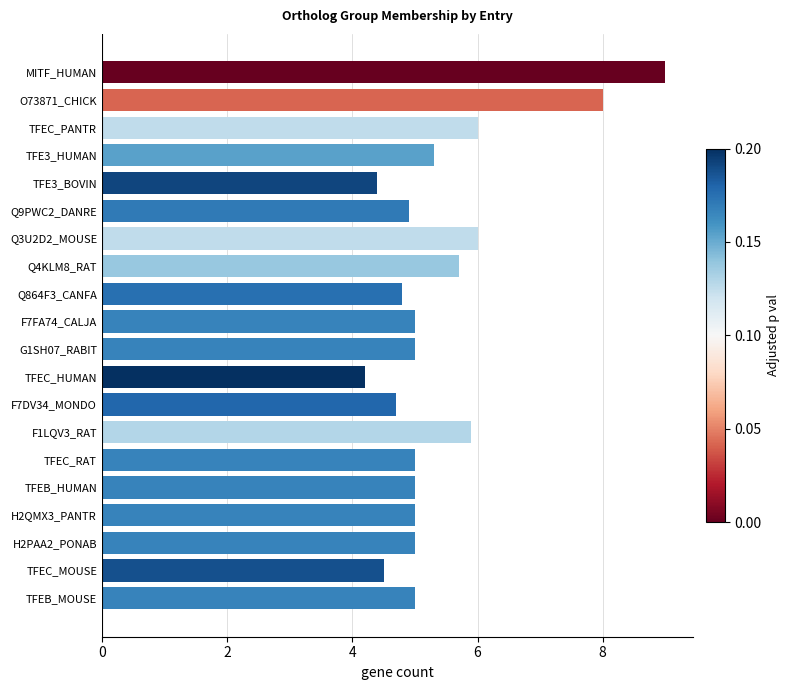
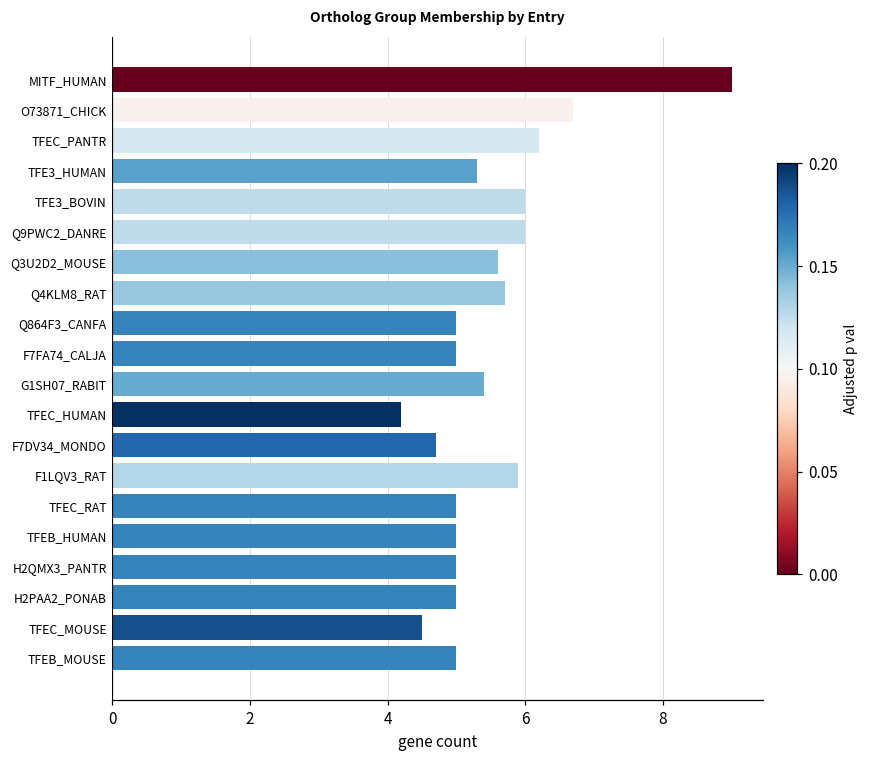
O73871_CHICK: 8.0 -> 6.7
TFEC_PANTR: 6.0 -> 6.2
TFE3_BOVIN: 4.4 -> 6.0
Q9PWC2_DANRE: 4.9 -> 6.0
Q3U2D2_MOUSE: 6.0 -> 5.6
Q864F3_CANFA: 4.8 -> 5.0
G1SH07_RABIT: 5.0 -> 5.4
